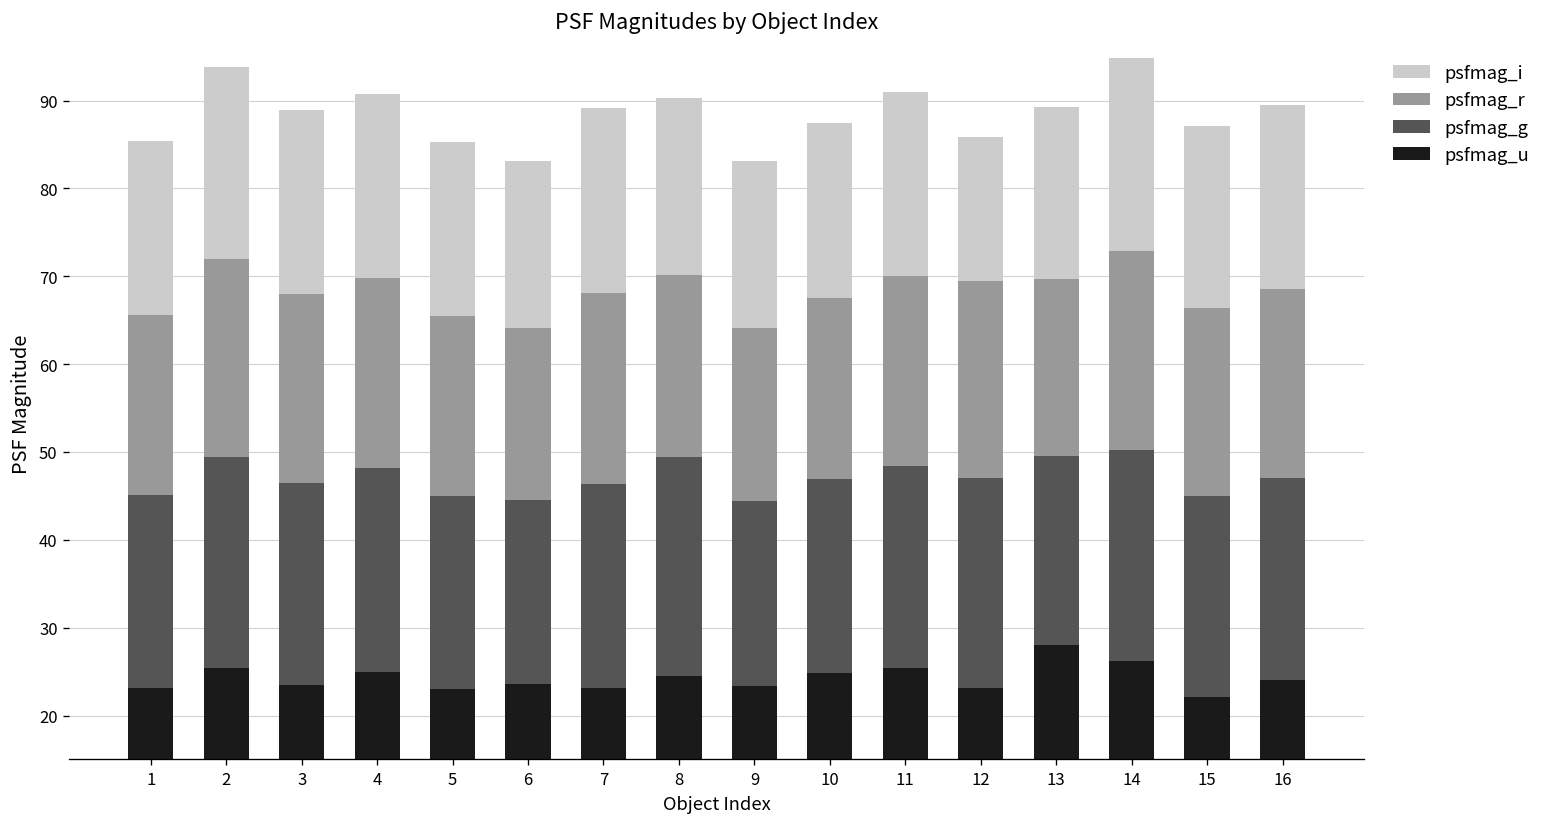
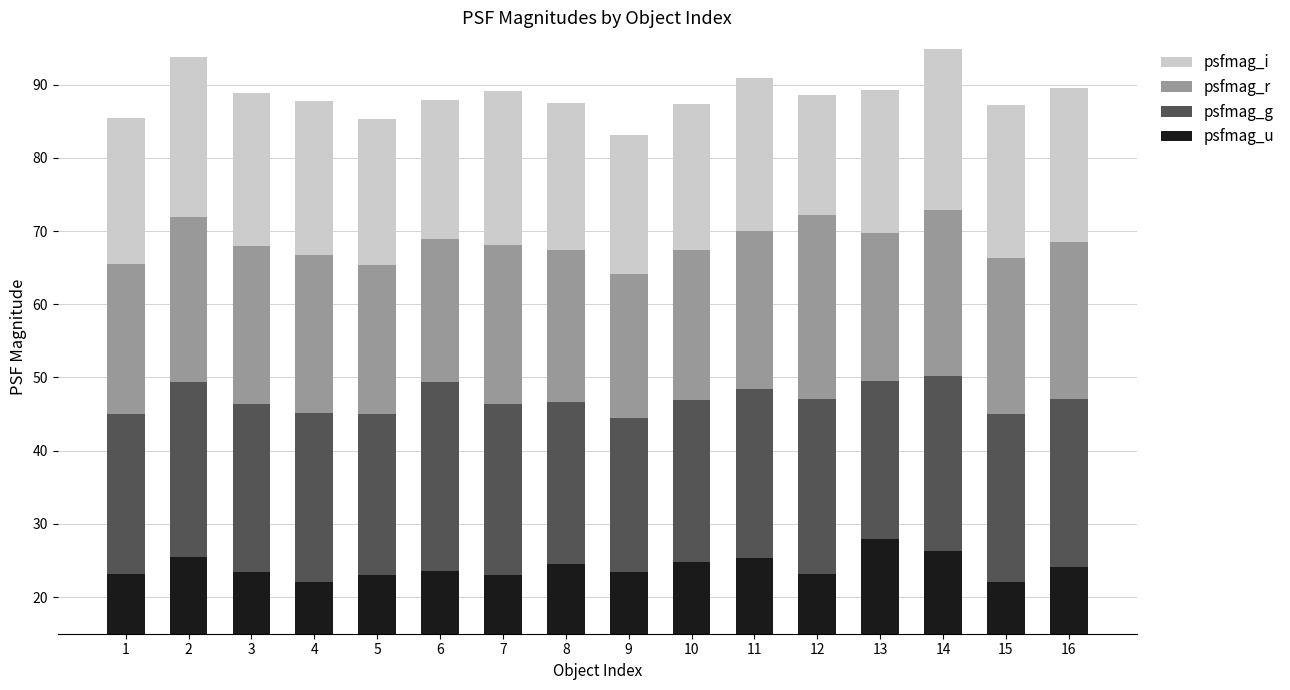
psfmag_u, 4: 25 -> 22
psfmag_g, 6: 21 -> 26
psfmag_g, 8: 25 -> 22
psfmag_r, 12: 22 -> 25
